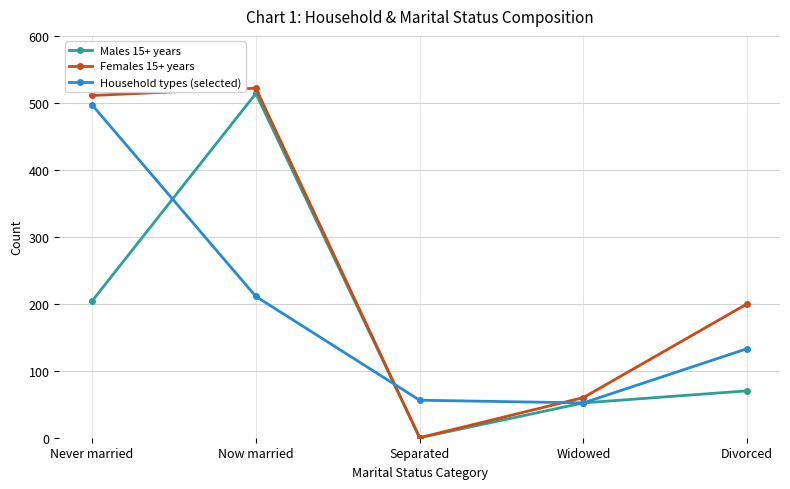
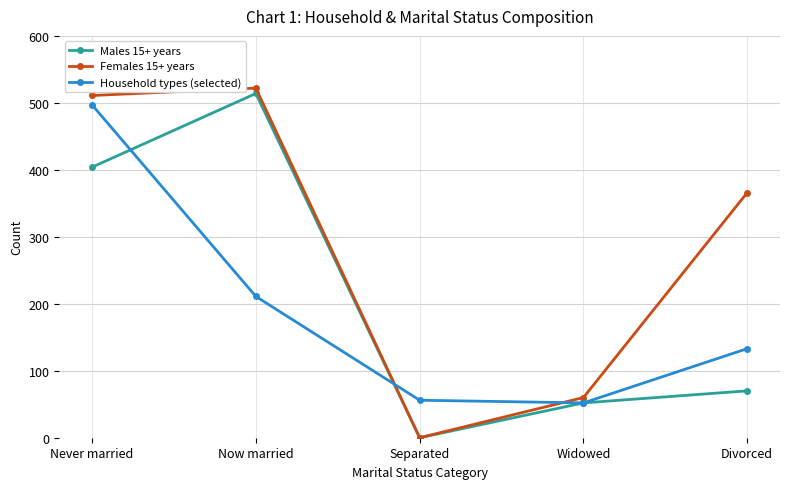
Males 15+ years, Never married: 200 -> 400
Females 15+ years, Divorced: 200 -> 370
